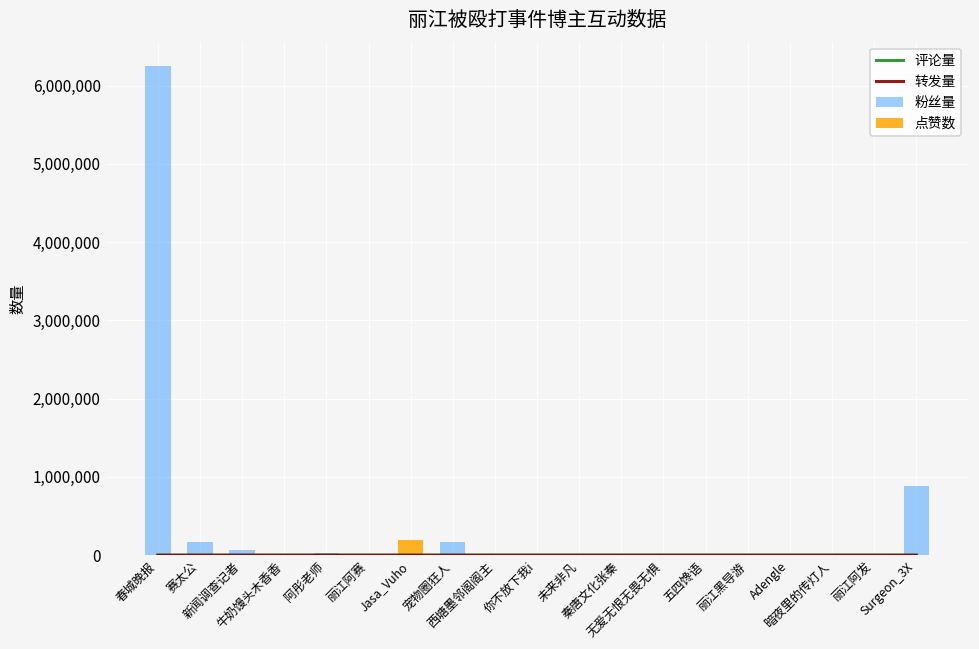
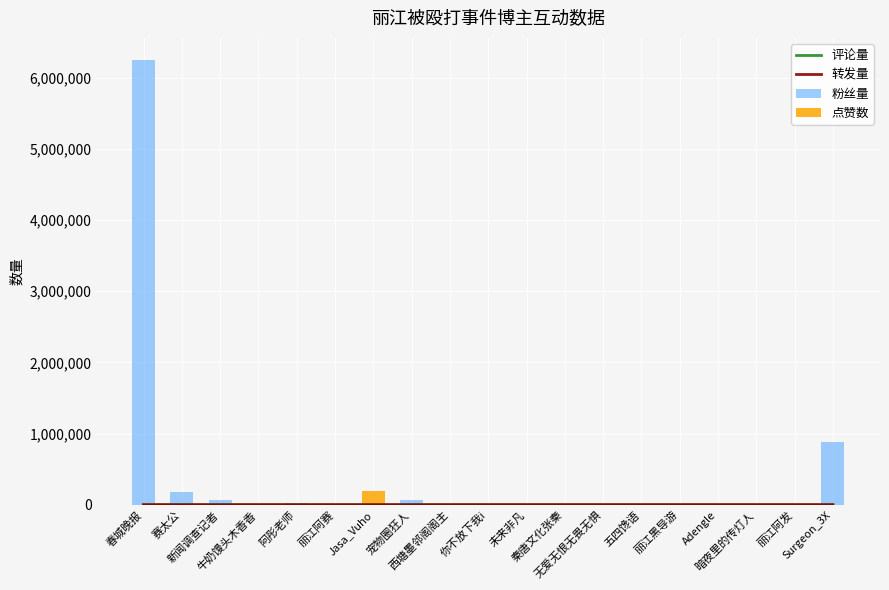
粉丝量, 宠物圈狂人: 200,000 -> 100,000
